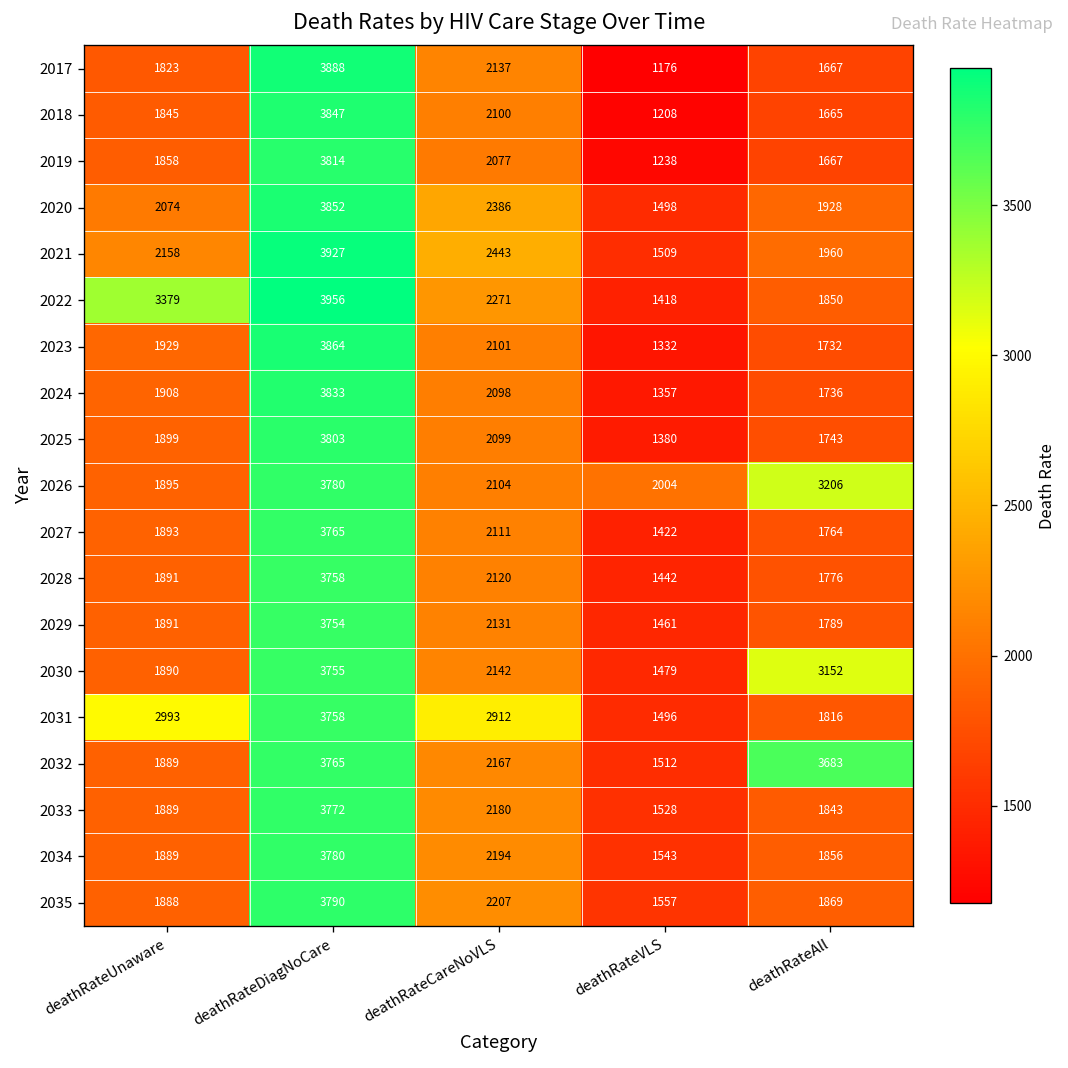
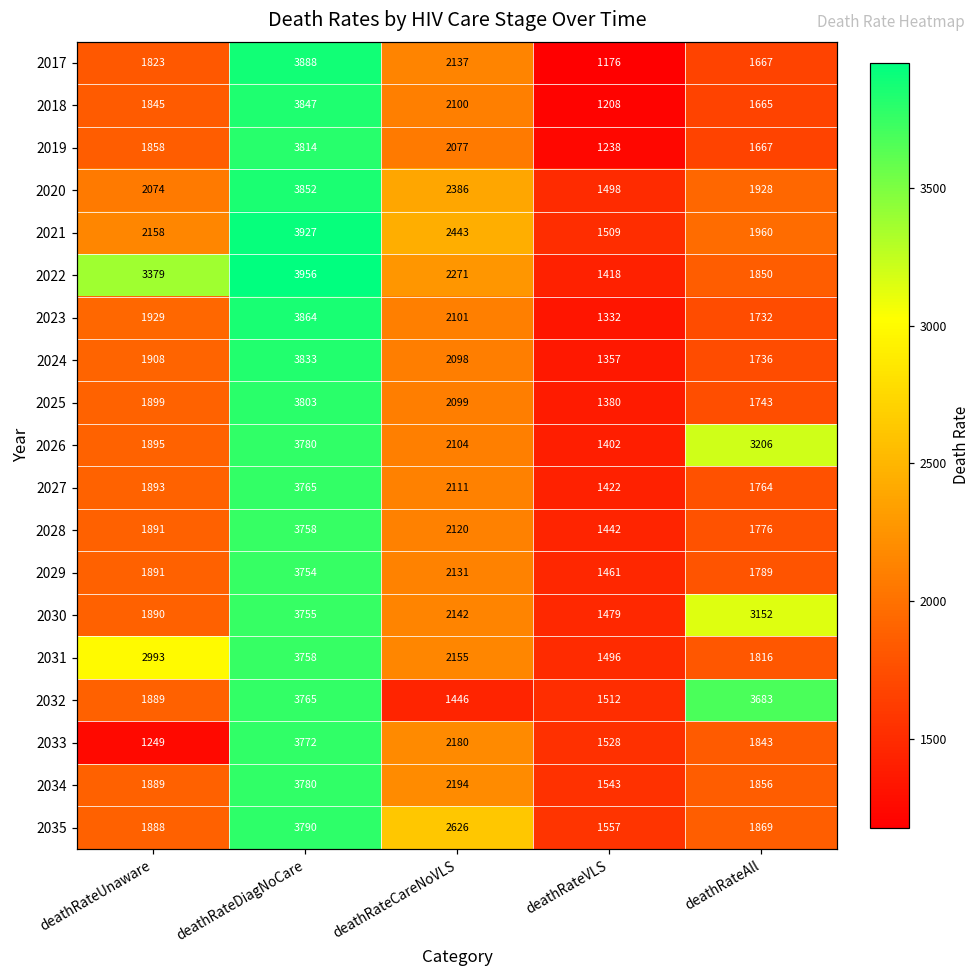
2026, deathRateVLS: 2004 -> 1402
2031, deathRateCareNoVLS: 2912 -> 2155
2032, deathRateCareNoVLS: 2167 -> 1446
2033, deathRateUnaware: 1889 -> 1249
2035, deathRateCareNoVLS: 2207 -> 2626
